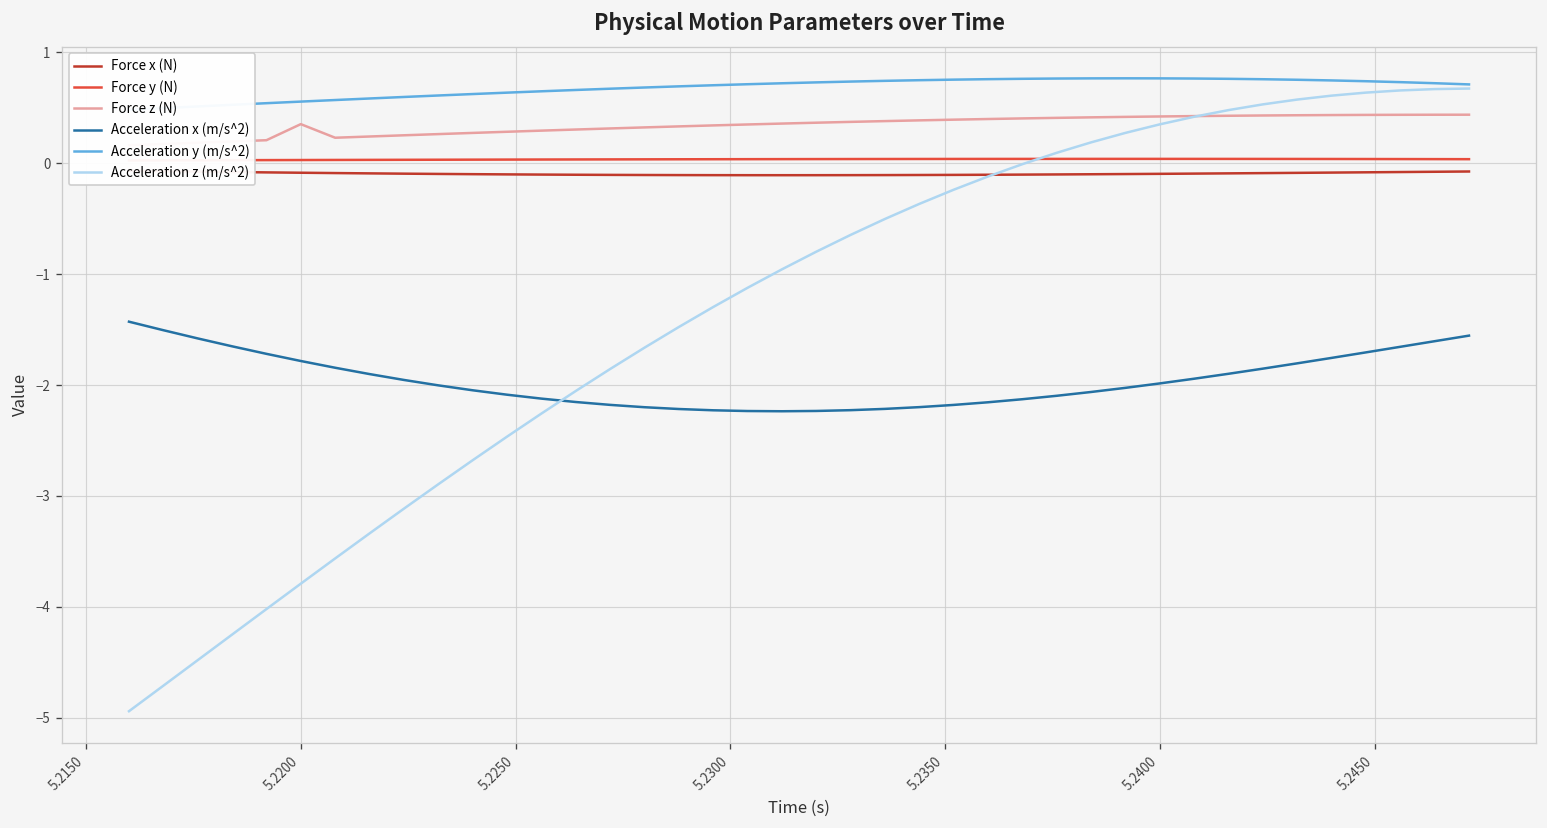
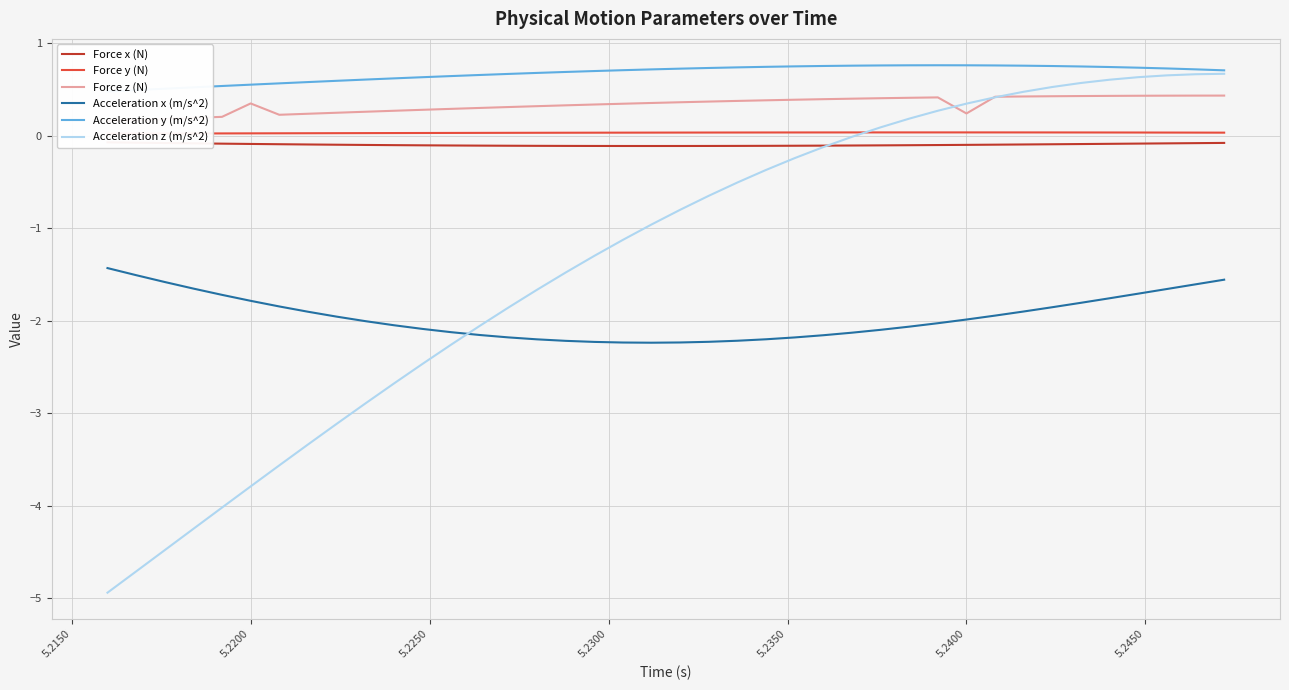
Force z (N), 5.2400: 0.4 -> 0.2
